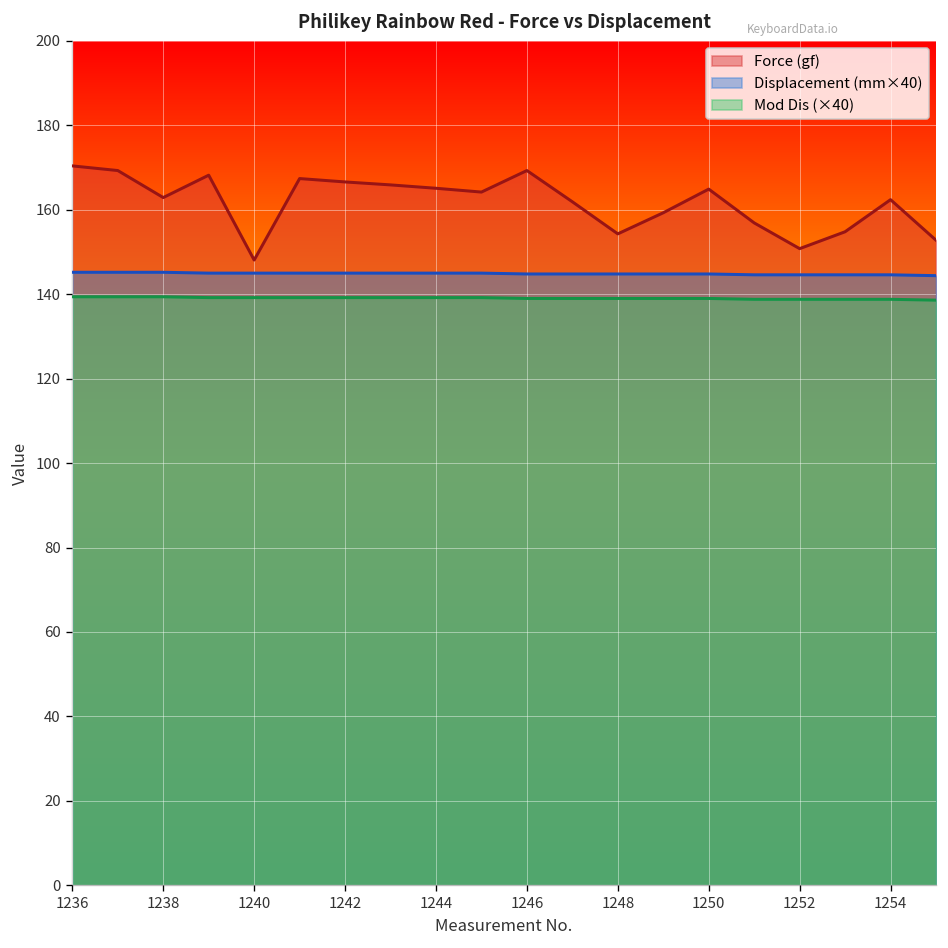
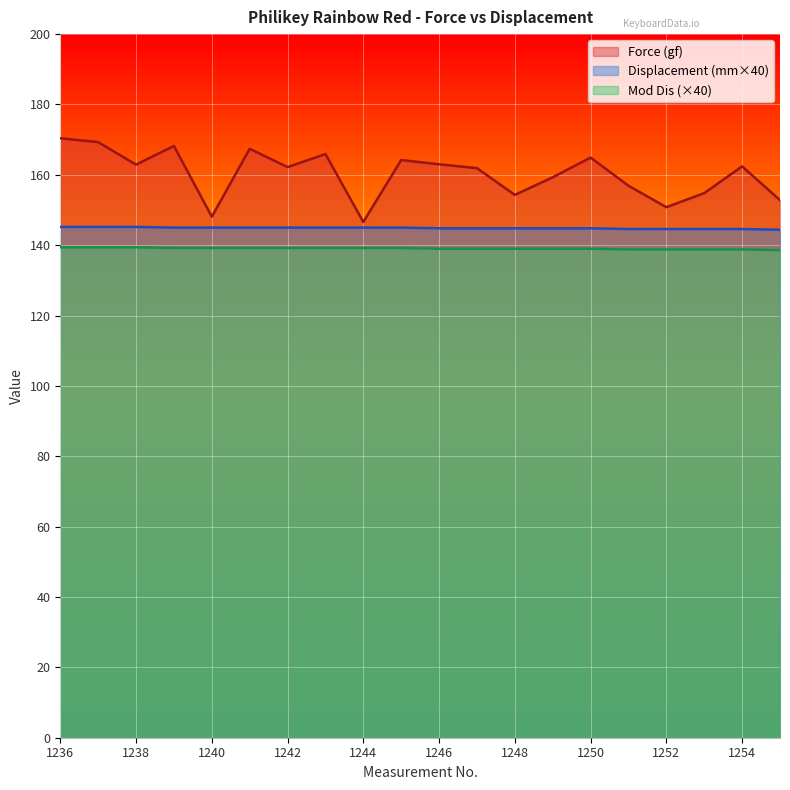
Force (gf), 1242: 167 -> 162
Force (gf), 1244: 165 -> 147
Force (gf), 1246: 169 -> 163
